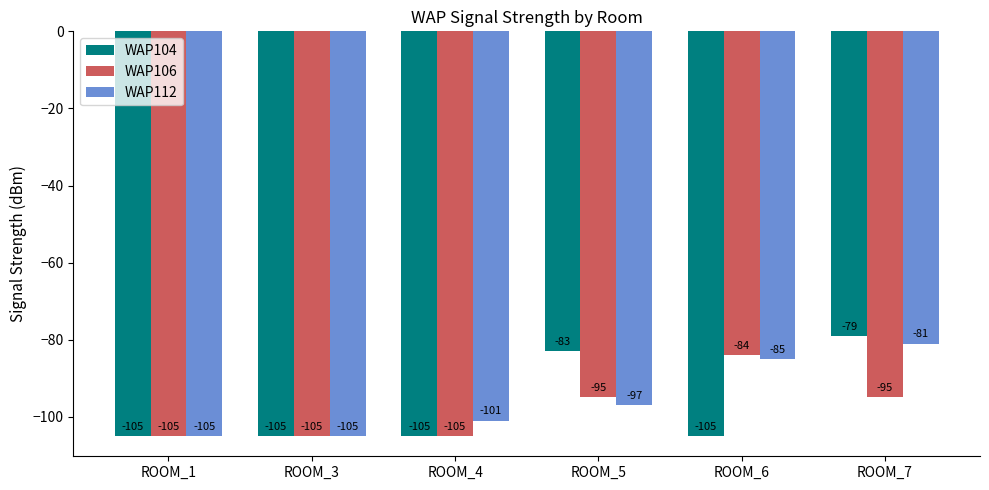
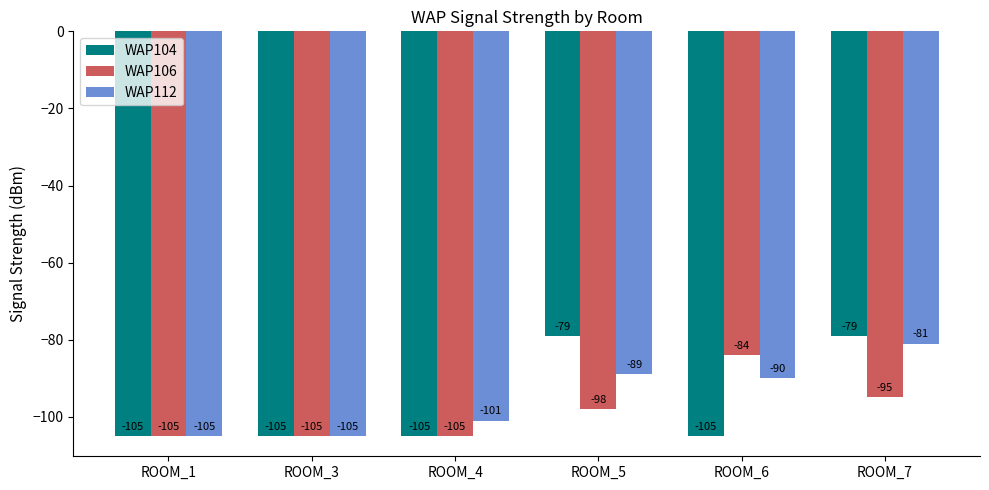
WAP104, ROOM_5: -83 -> -79
WAP106, ROOM_5: -95 -> -98
WAP112, ROOM_5: -97 -> -89
WAP112, ROOM_6: -85 -> -90
